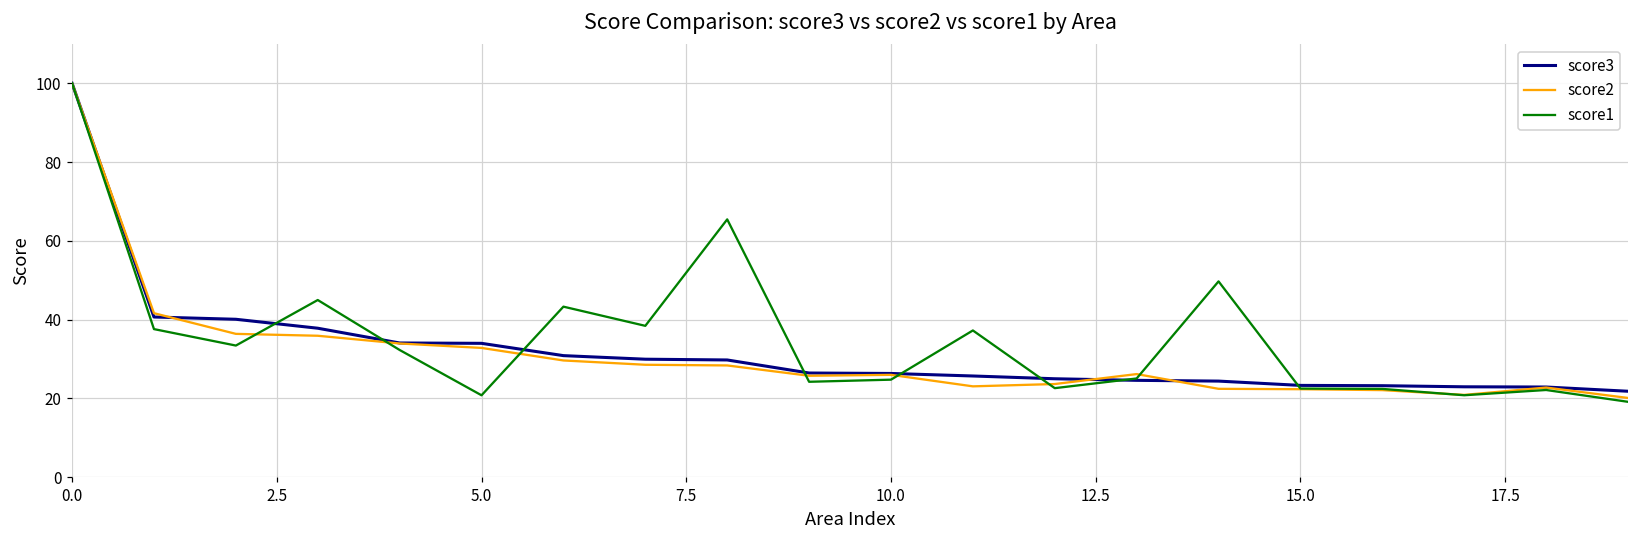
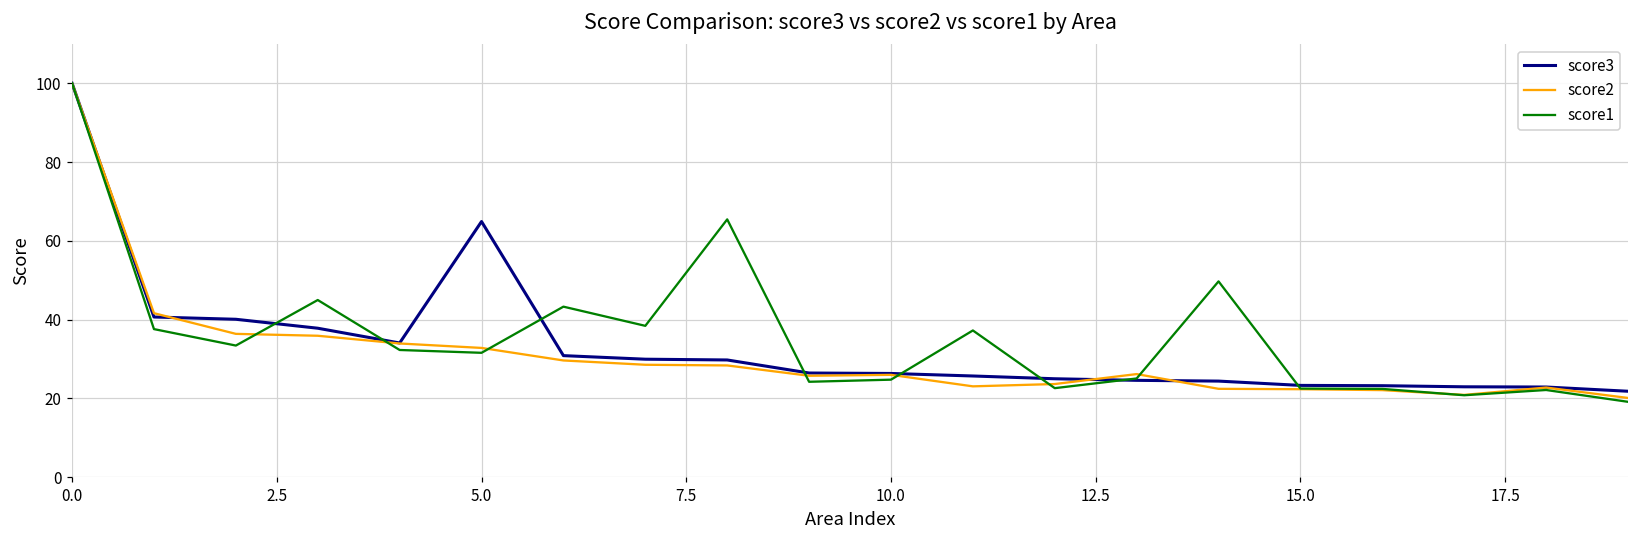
score3, 5.0: 34 -> 65
score1, 5.0: 21 -> 32
